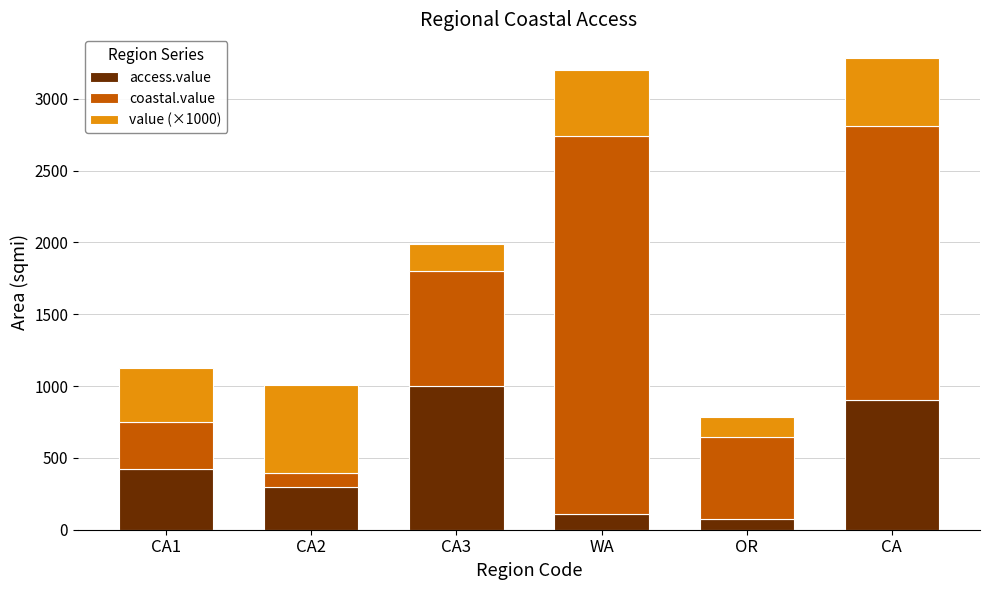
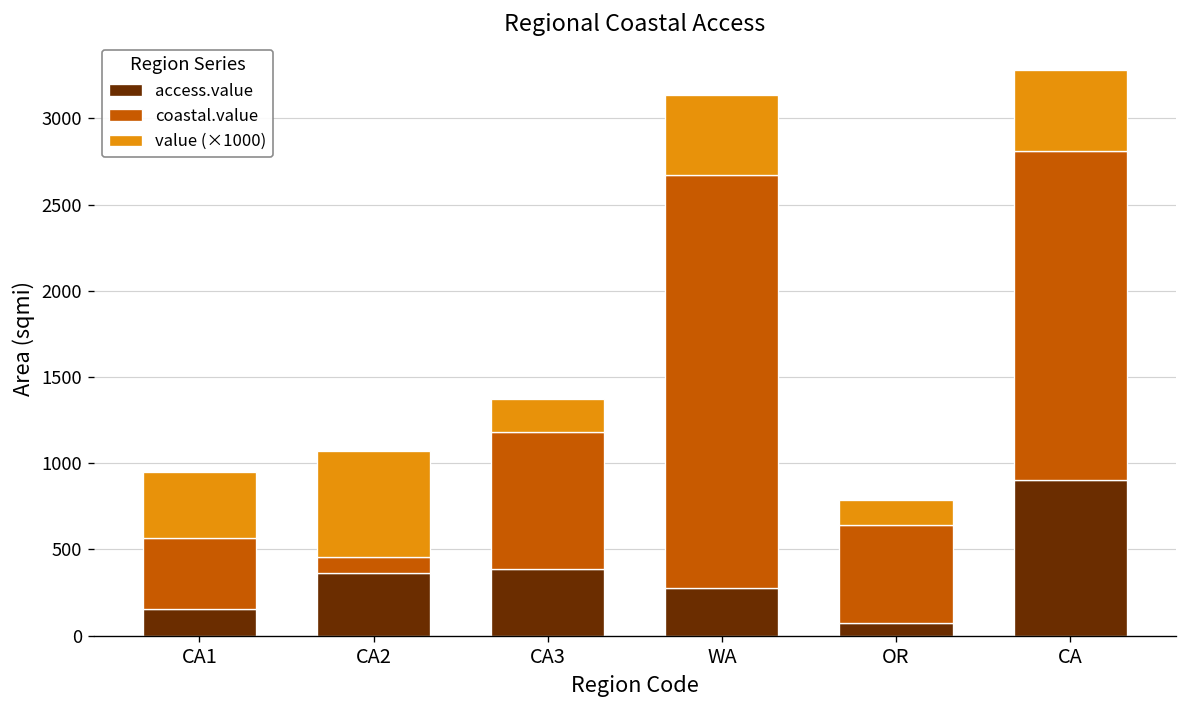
access.value, CA1: 430 -> 160
coastal.value, CA1: 320 -> 410
access.value, CA2: 300 -> 360
access.value, CA3: 1000 -> 380
access.value, WA: 110 -> 280
coastal.value, WA: 2630 -> 2400
